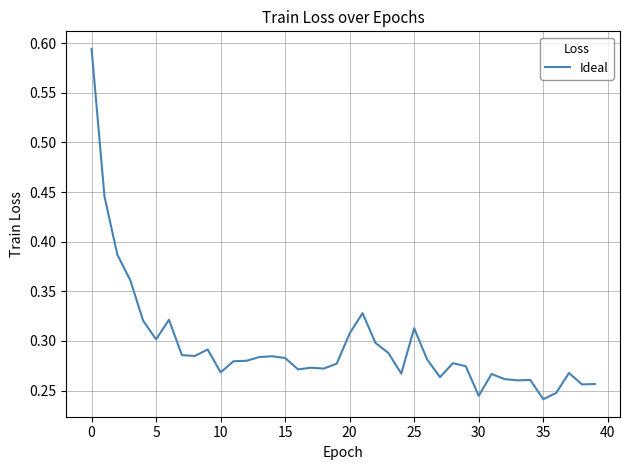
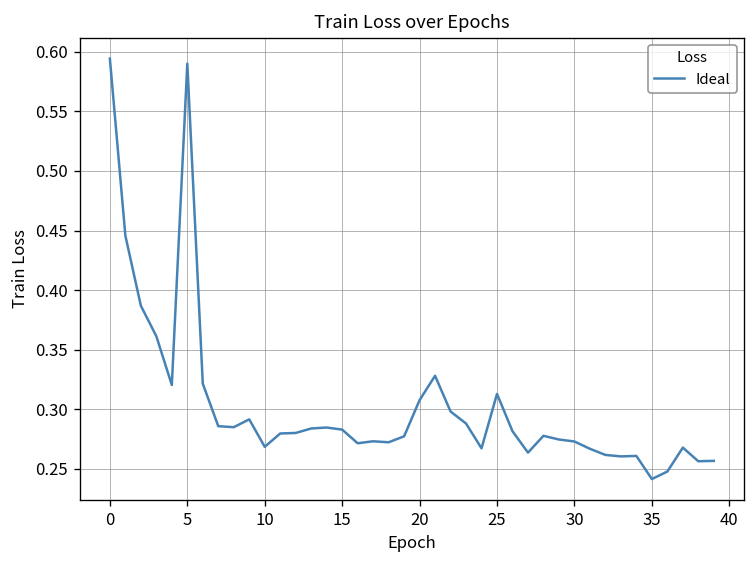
5: 0.30 -> 0.59
30: 0.24 -> 0.27
